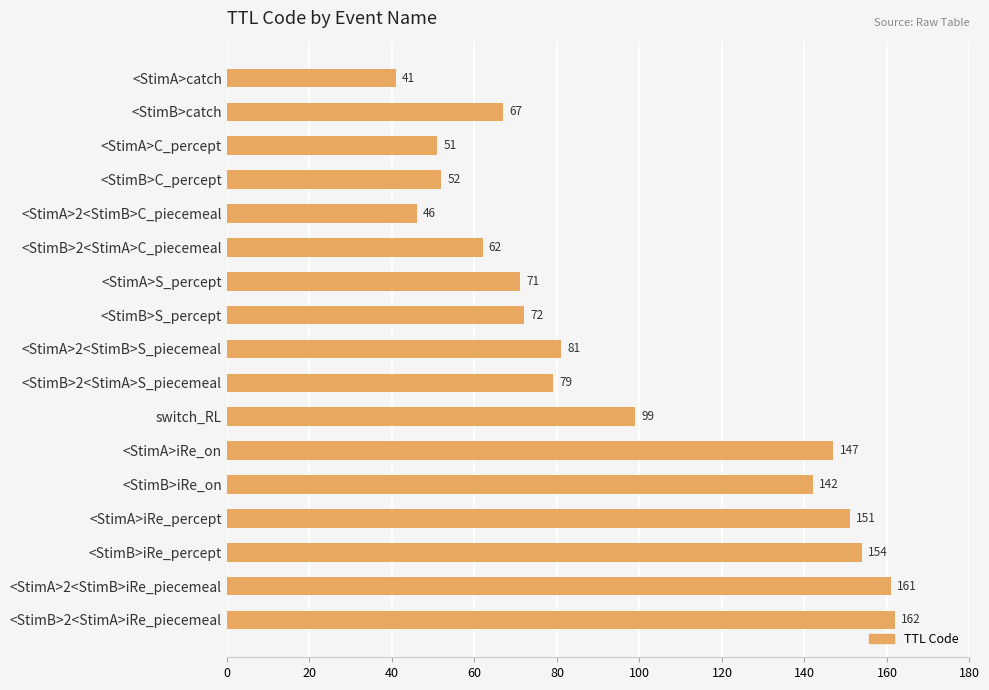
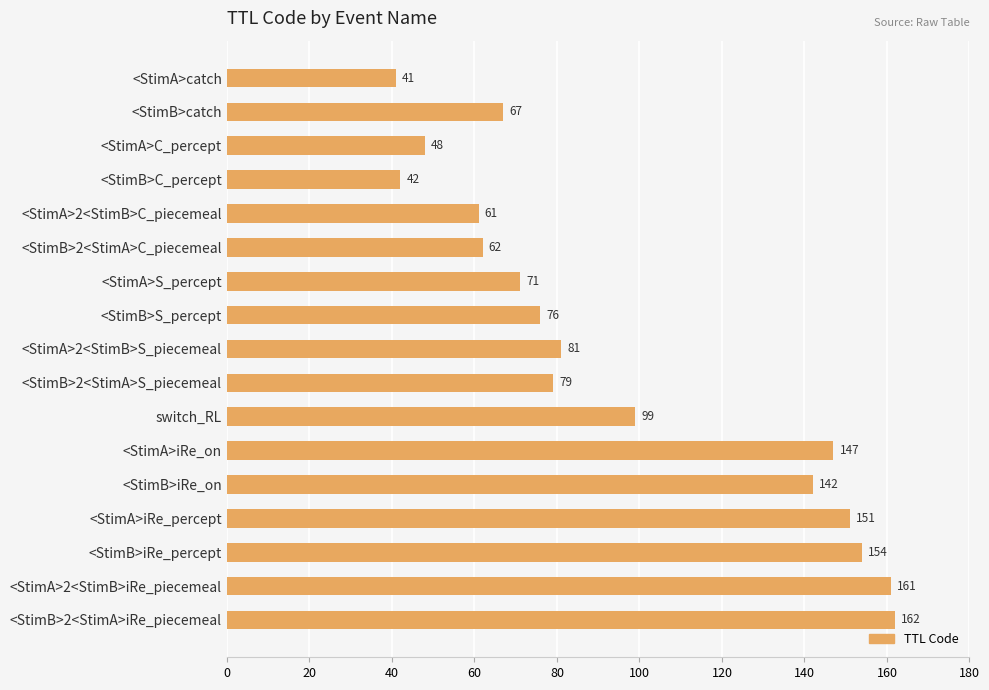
<StimA>C_percept: 51 -> 48
<StimB>C_percept: 52 -> 42
<StimA>2<StimB>C_piecemeal: 46 -> 61
<StimB>S_percept: 72 -> 76
